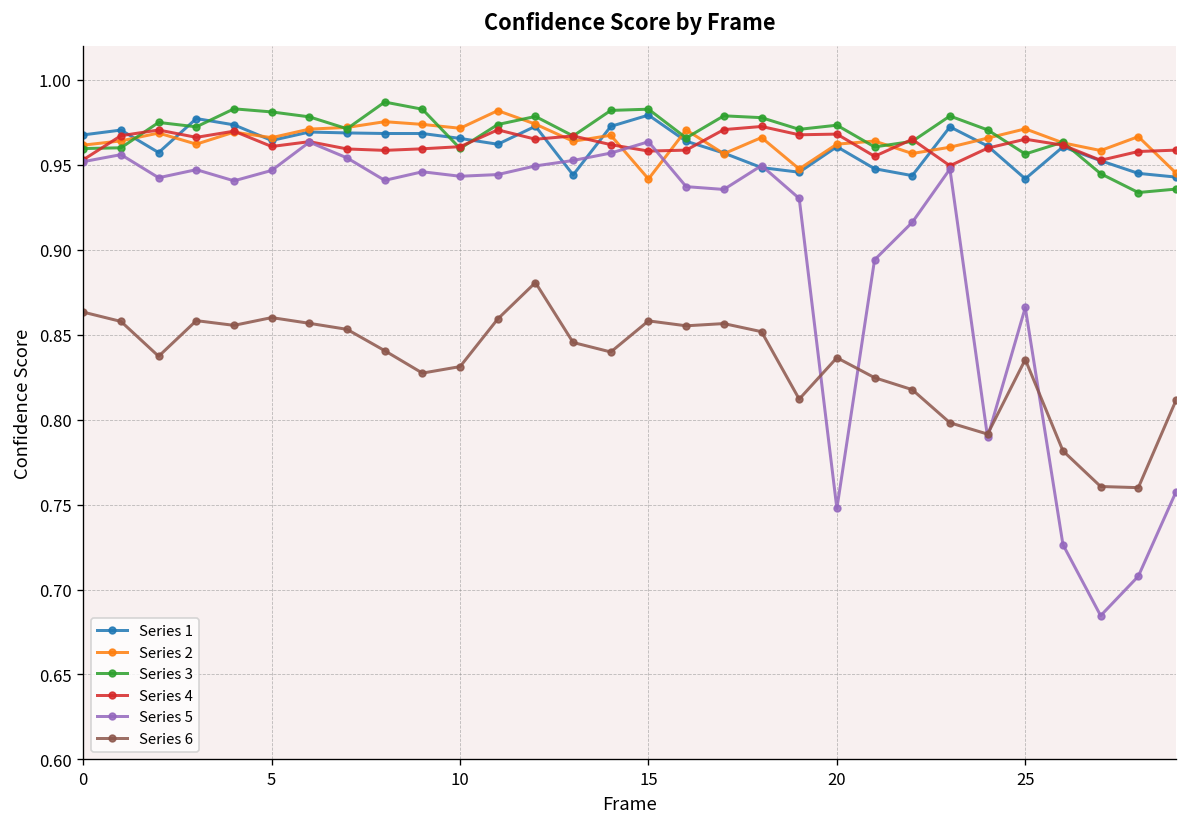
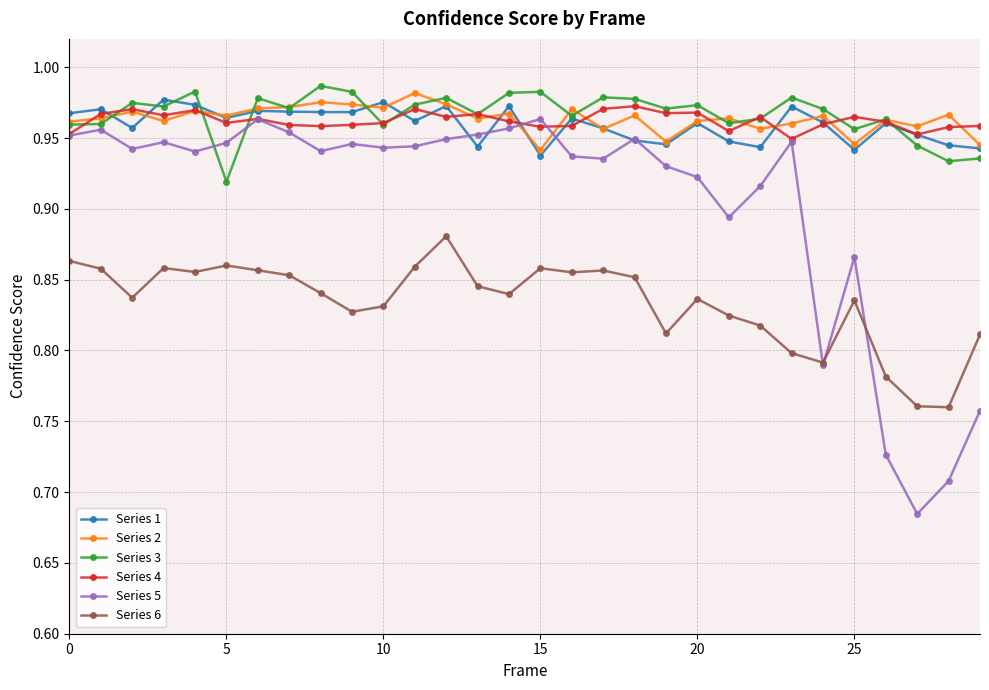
Series 3, 5: 0.981 -> 0.919
Series 1, 10: 0.965 -> 0.975
Series 1, 15: 0.979 -> 0.938
Series 5, 20: 0.748 -> 0.922
Series 2, 25: 0.971 -> 0.946
